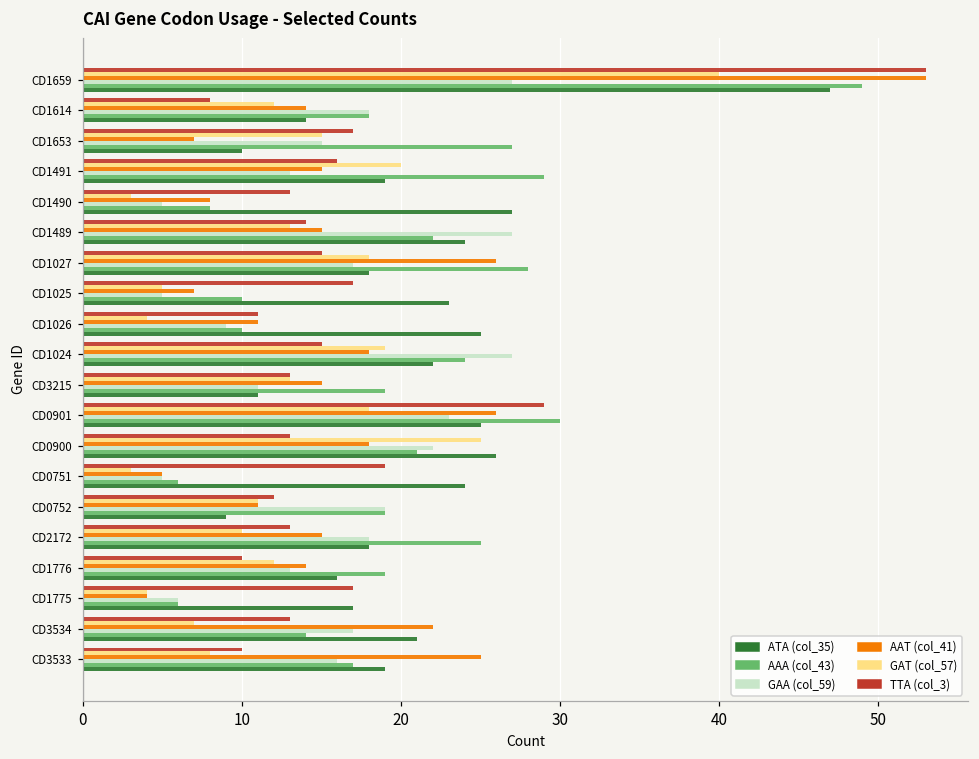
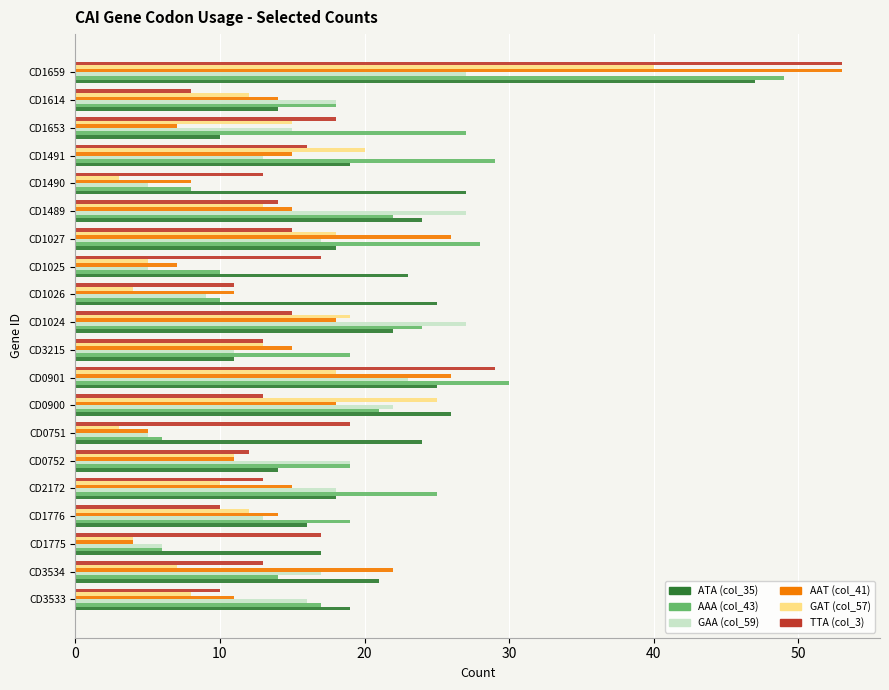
TTA (col_3), CD1653: 17 -> 18
ATA (col_35), CD0752: 9 -> 14
AAT (col_41), CD3533: 25 -> 11
